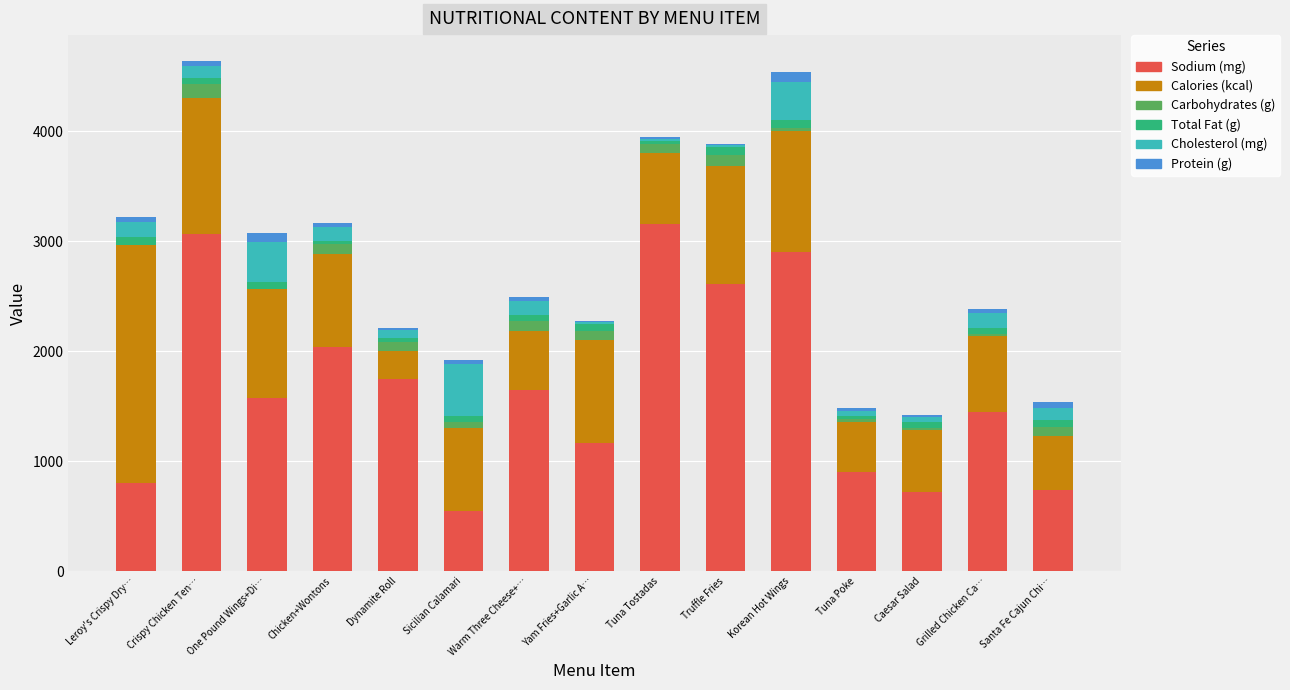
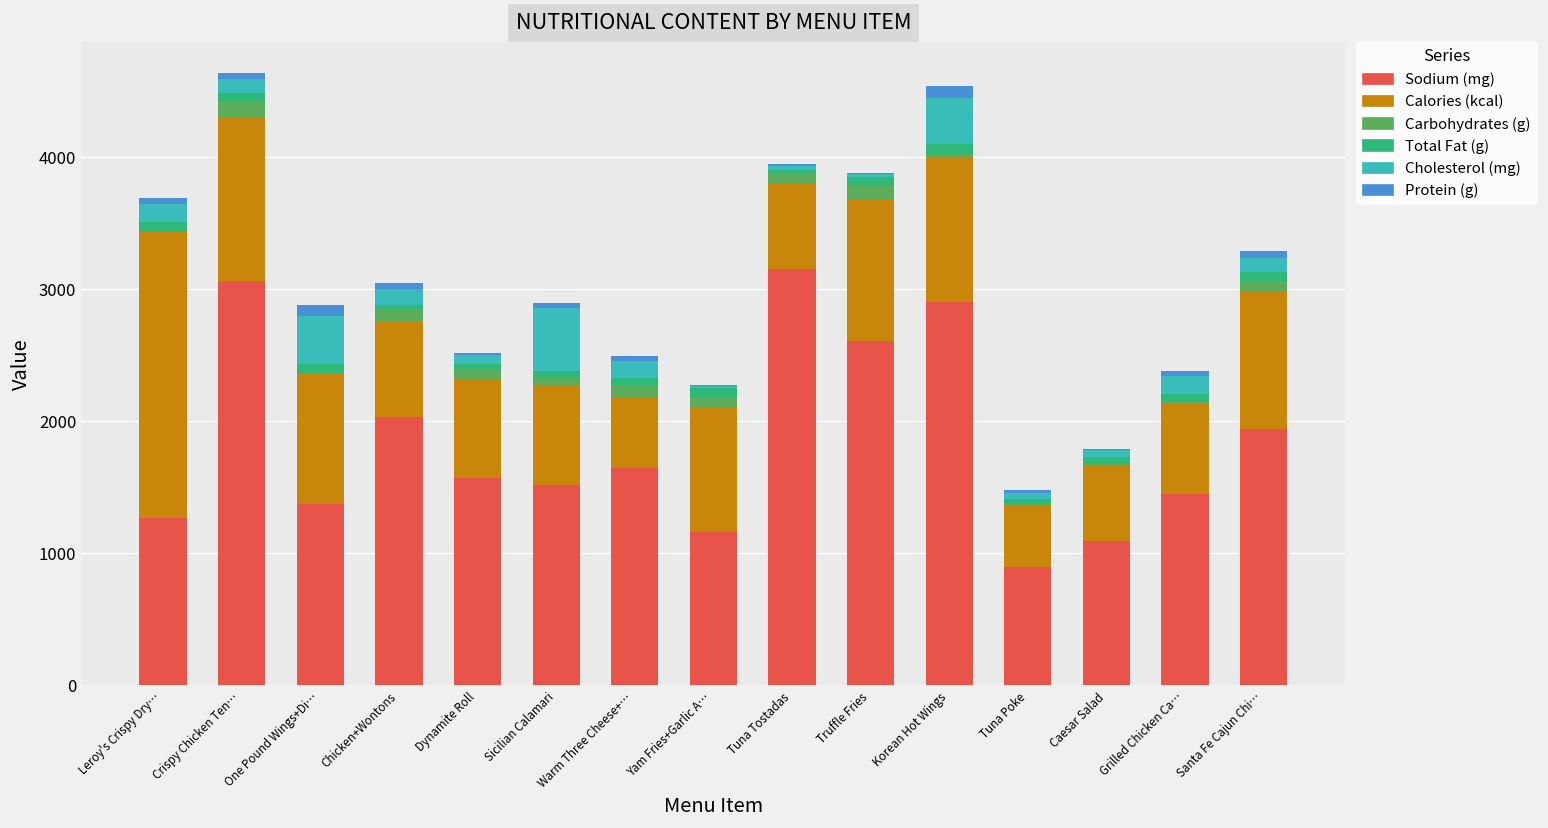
Sodium (mg), Leroy's Crispy Dry…: 800 -> 1270
Sodium (mg), One Pound Wings+Di…: 1570 -> 1380
Calories (kcal), Chicken+Wontons: 850 -> 730
Sodium (mg), Dynamite Roll: 1750 -> 1570
Calories (kcal), Dynamite Roll: 250 -> 740
Sodium (mg), Sicilian Calamari: 550 -> 1520
Sodium (mg), Caesar Salad: 720 -> 1090
Sodium (mg), Santa Fe Cajun Chi…: 740 -> 1940
Calories (kcal), Santa Fe Cajun Chi…: 490 -> 1040
